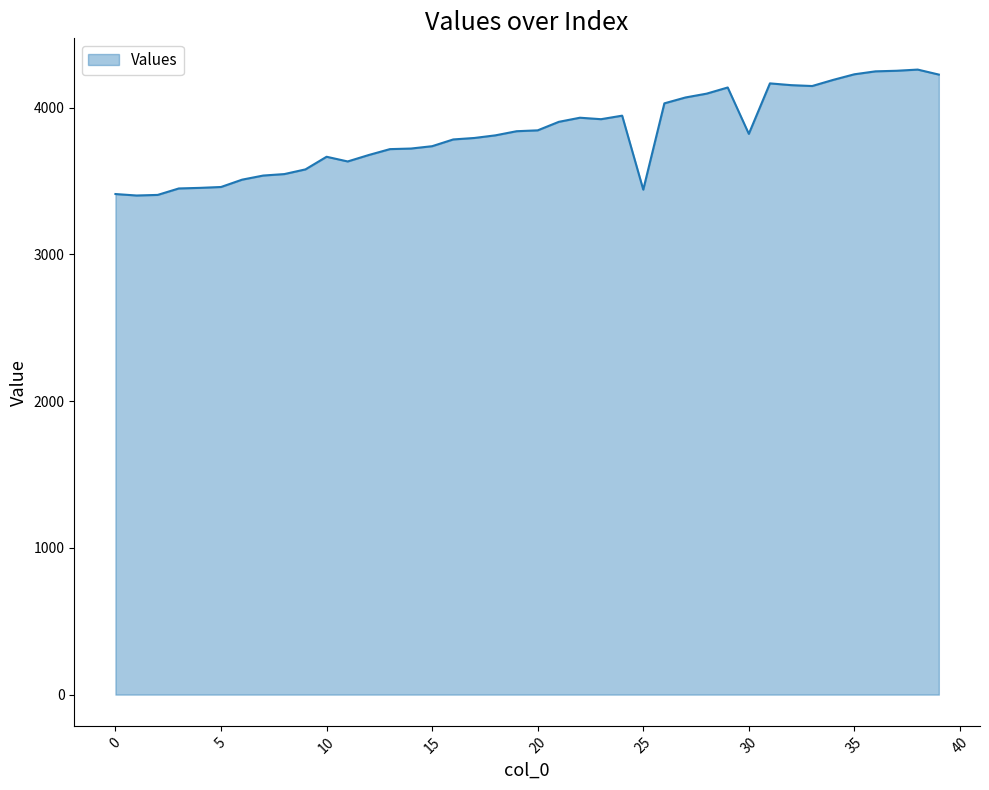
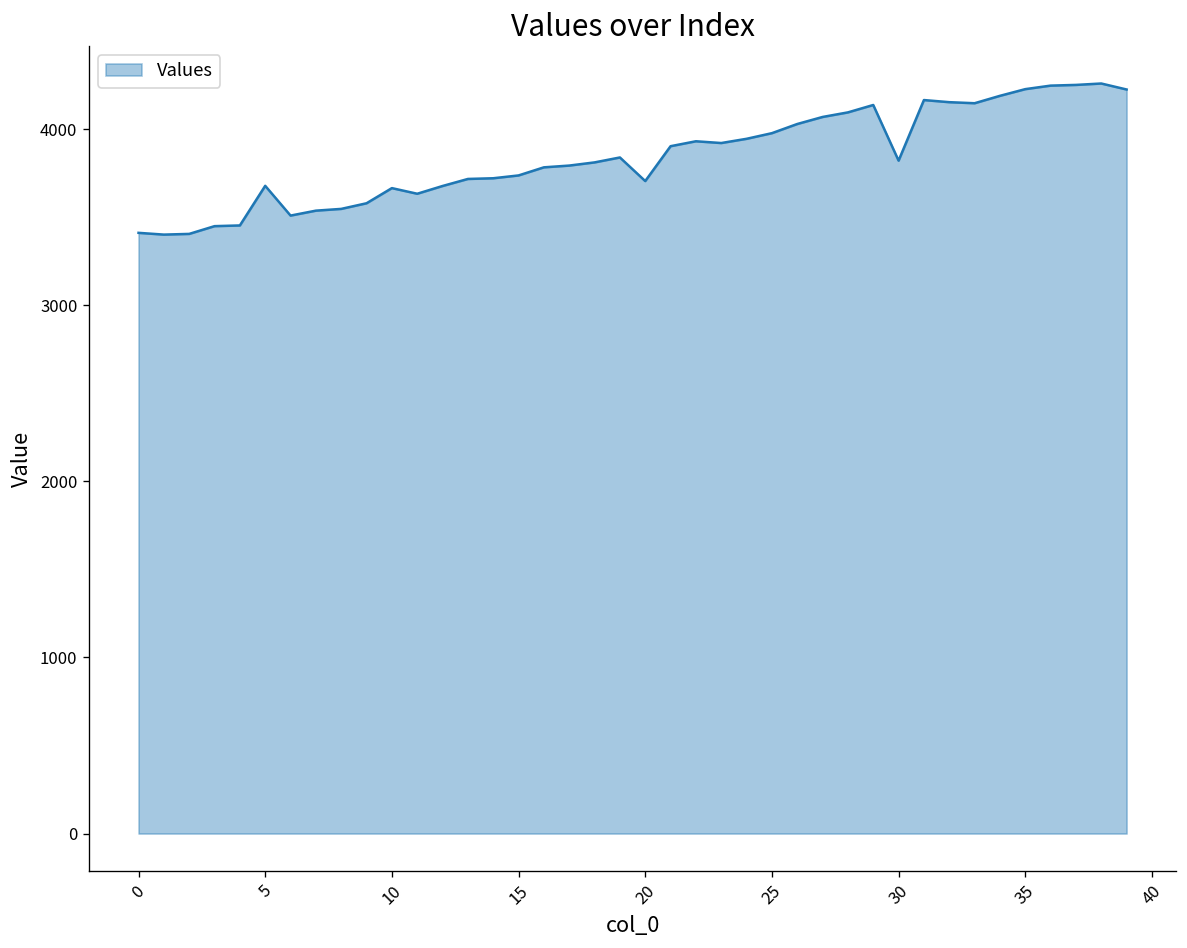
5: 3460 -> 3680
20: 3850 -> 3710
25: 3440 -> 3980
